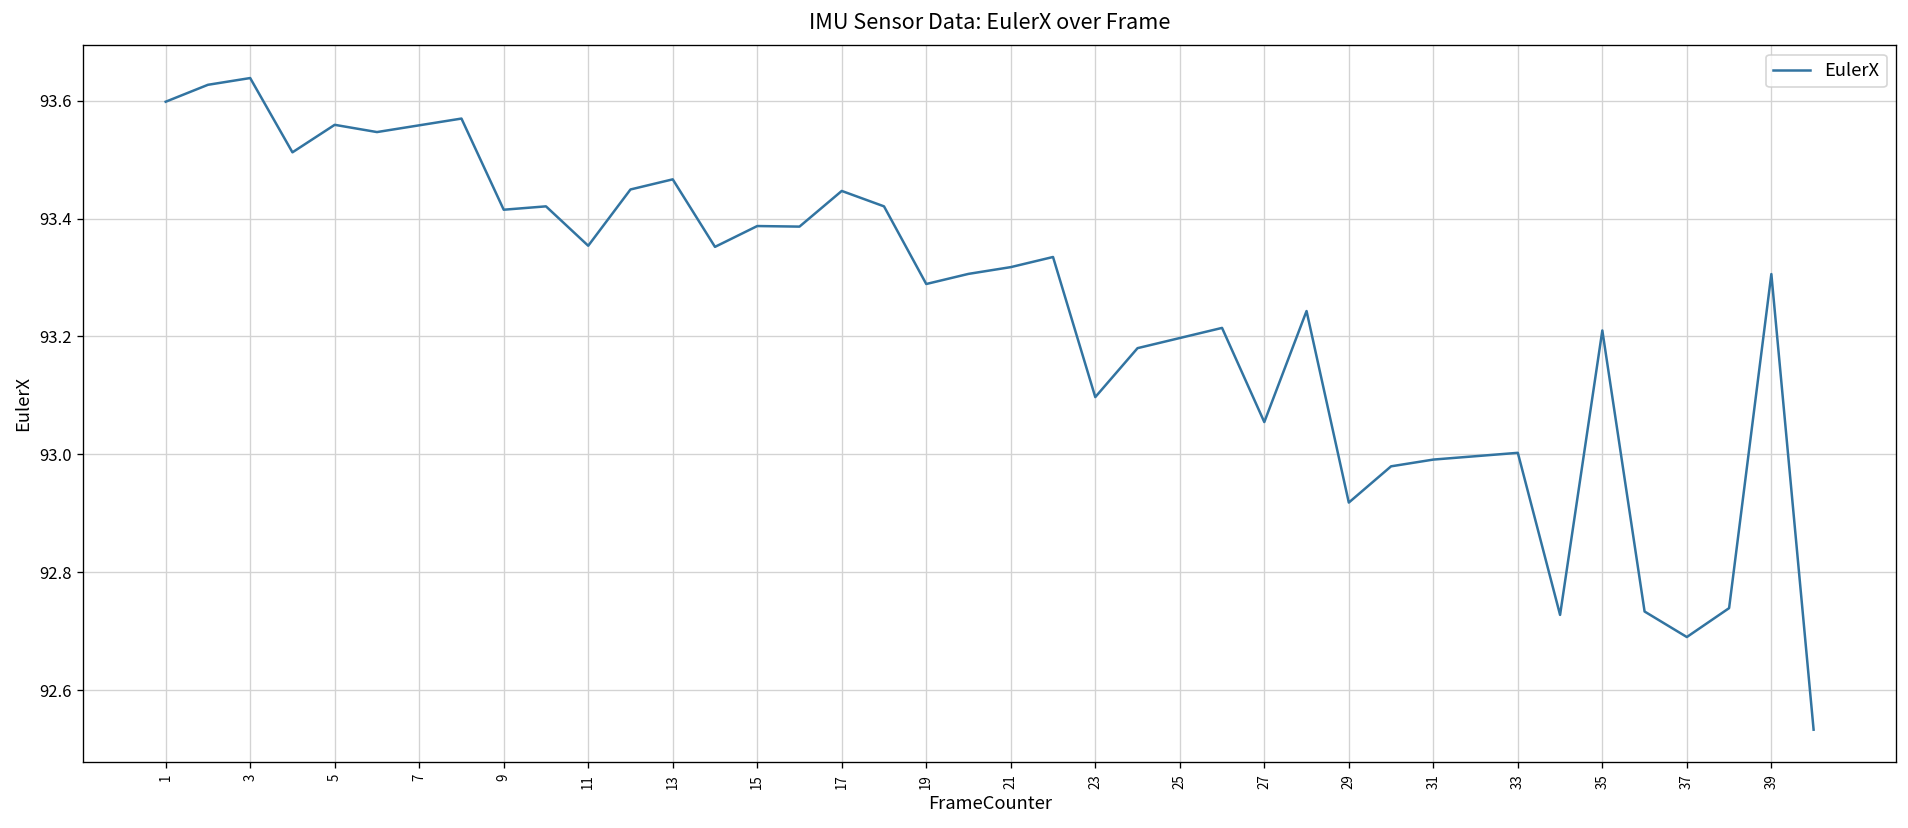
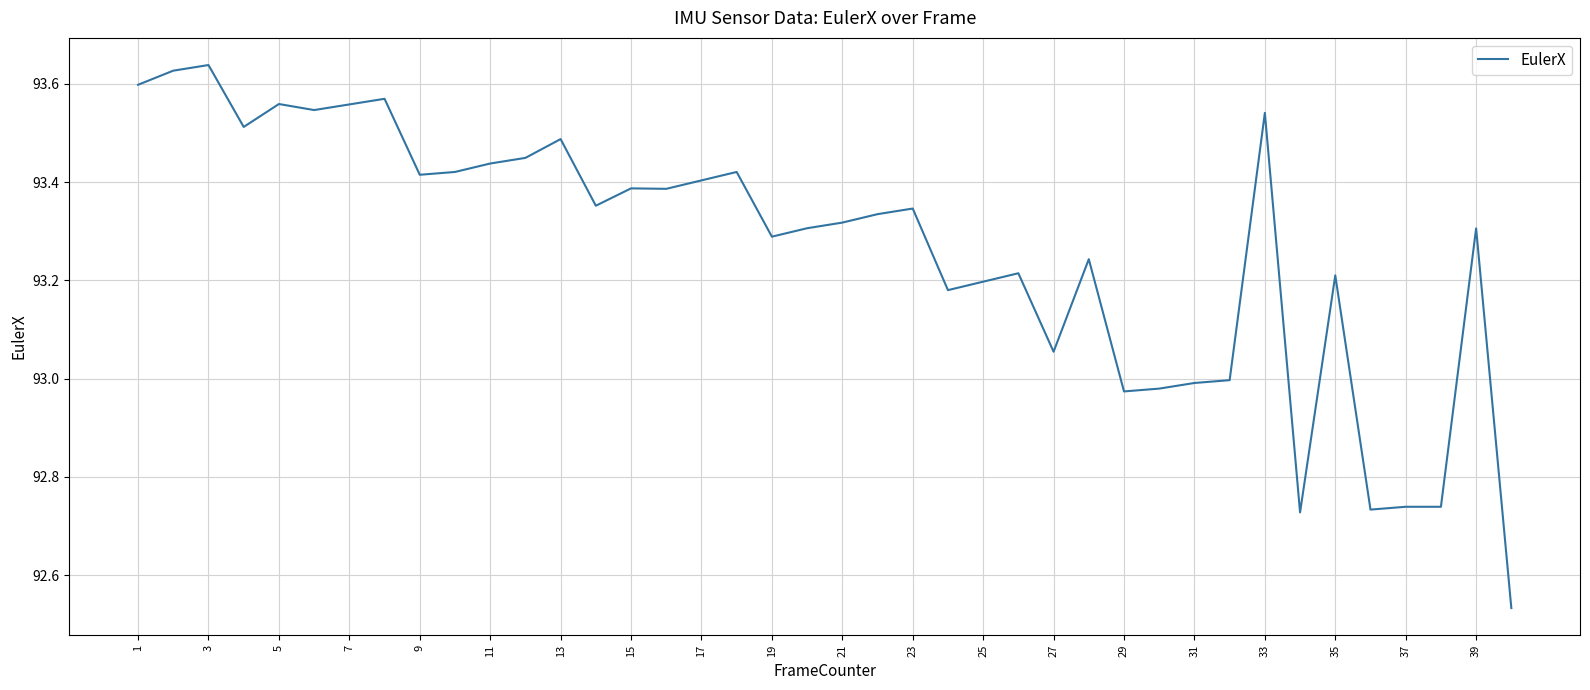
11: 93.35 -> 93.44
13: 93.47 -> 93.49
17: 93.45 -> 93.40
23: 93.10 -> 93.35
29: 92.92 -> 92.97
33: 93.00 -> 93.54
37: 92.69 -> 92.74
